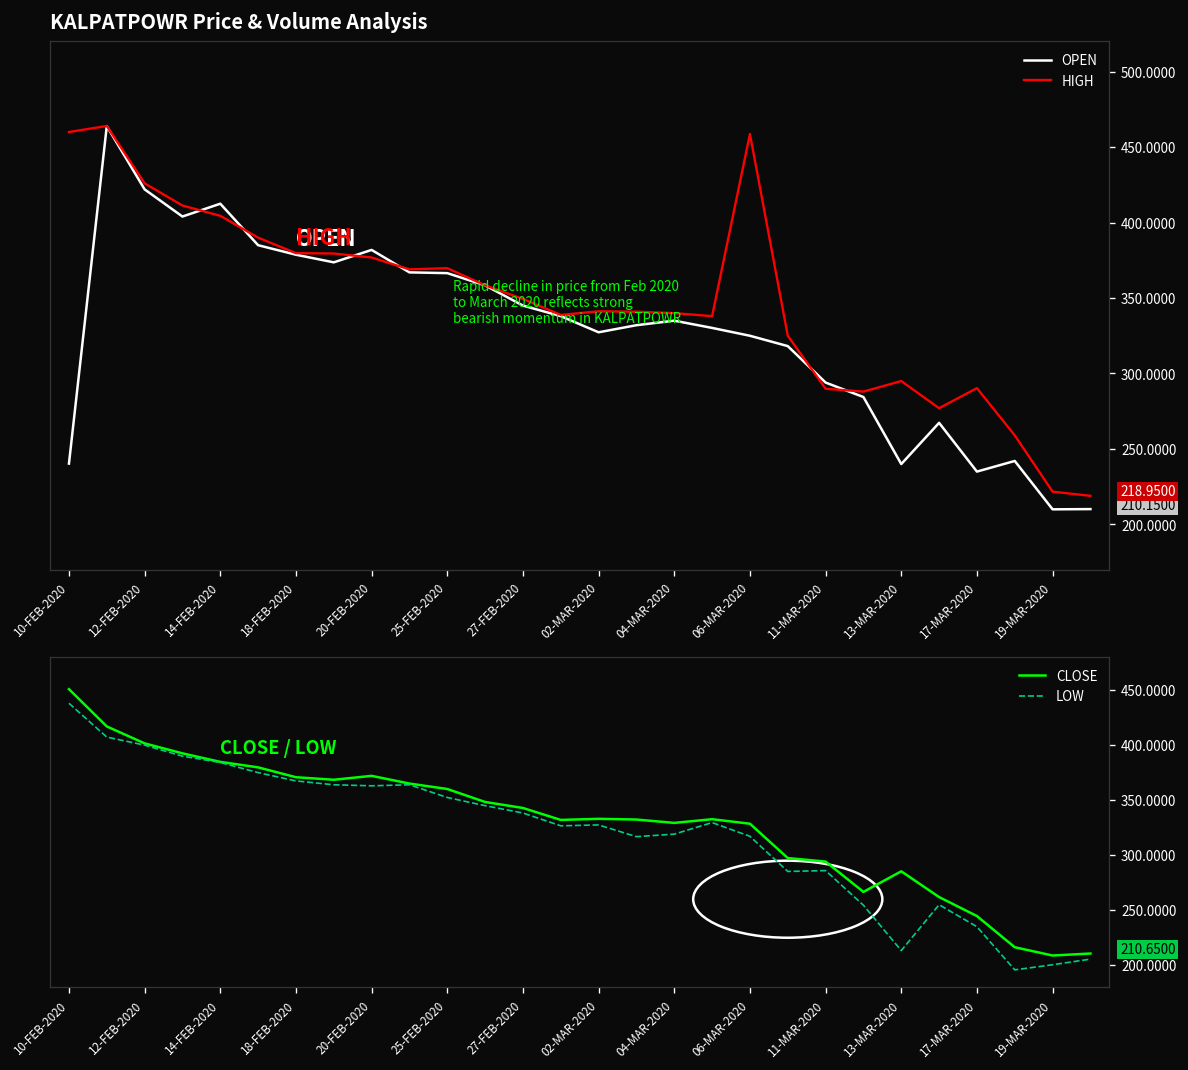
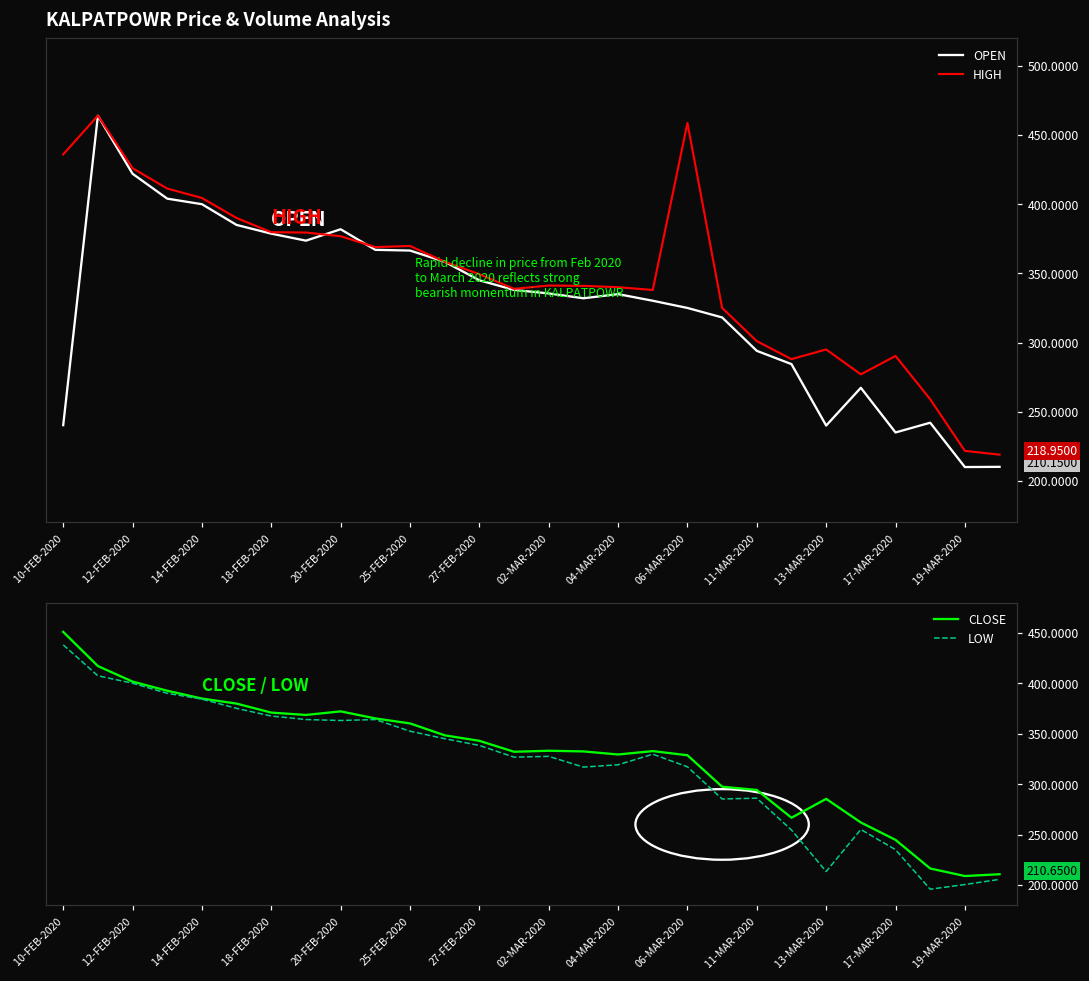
KALPATPOWR Price & Volume Analysis, HIGH, 10-FEB-2020: 460 -> 436
KALPATPOWR Price & Volume Analysis, OPEN, 14-FEB-2020: 413 -> 400
KALPATPOWR Price & Volume Analysis, OPEN, 02-MAR-2020: 327 -> 336
KALPATPOWR Price & Volume Analysis, HIGH, 11-MAR-2020: 290 -> 301
